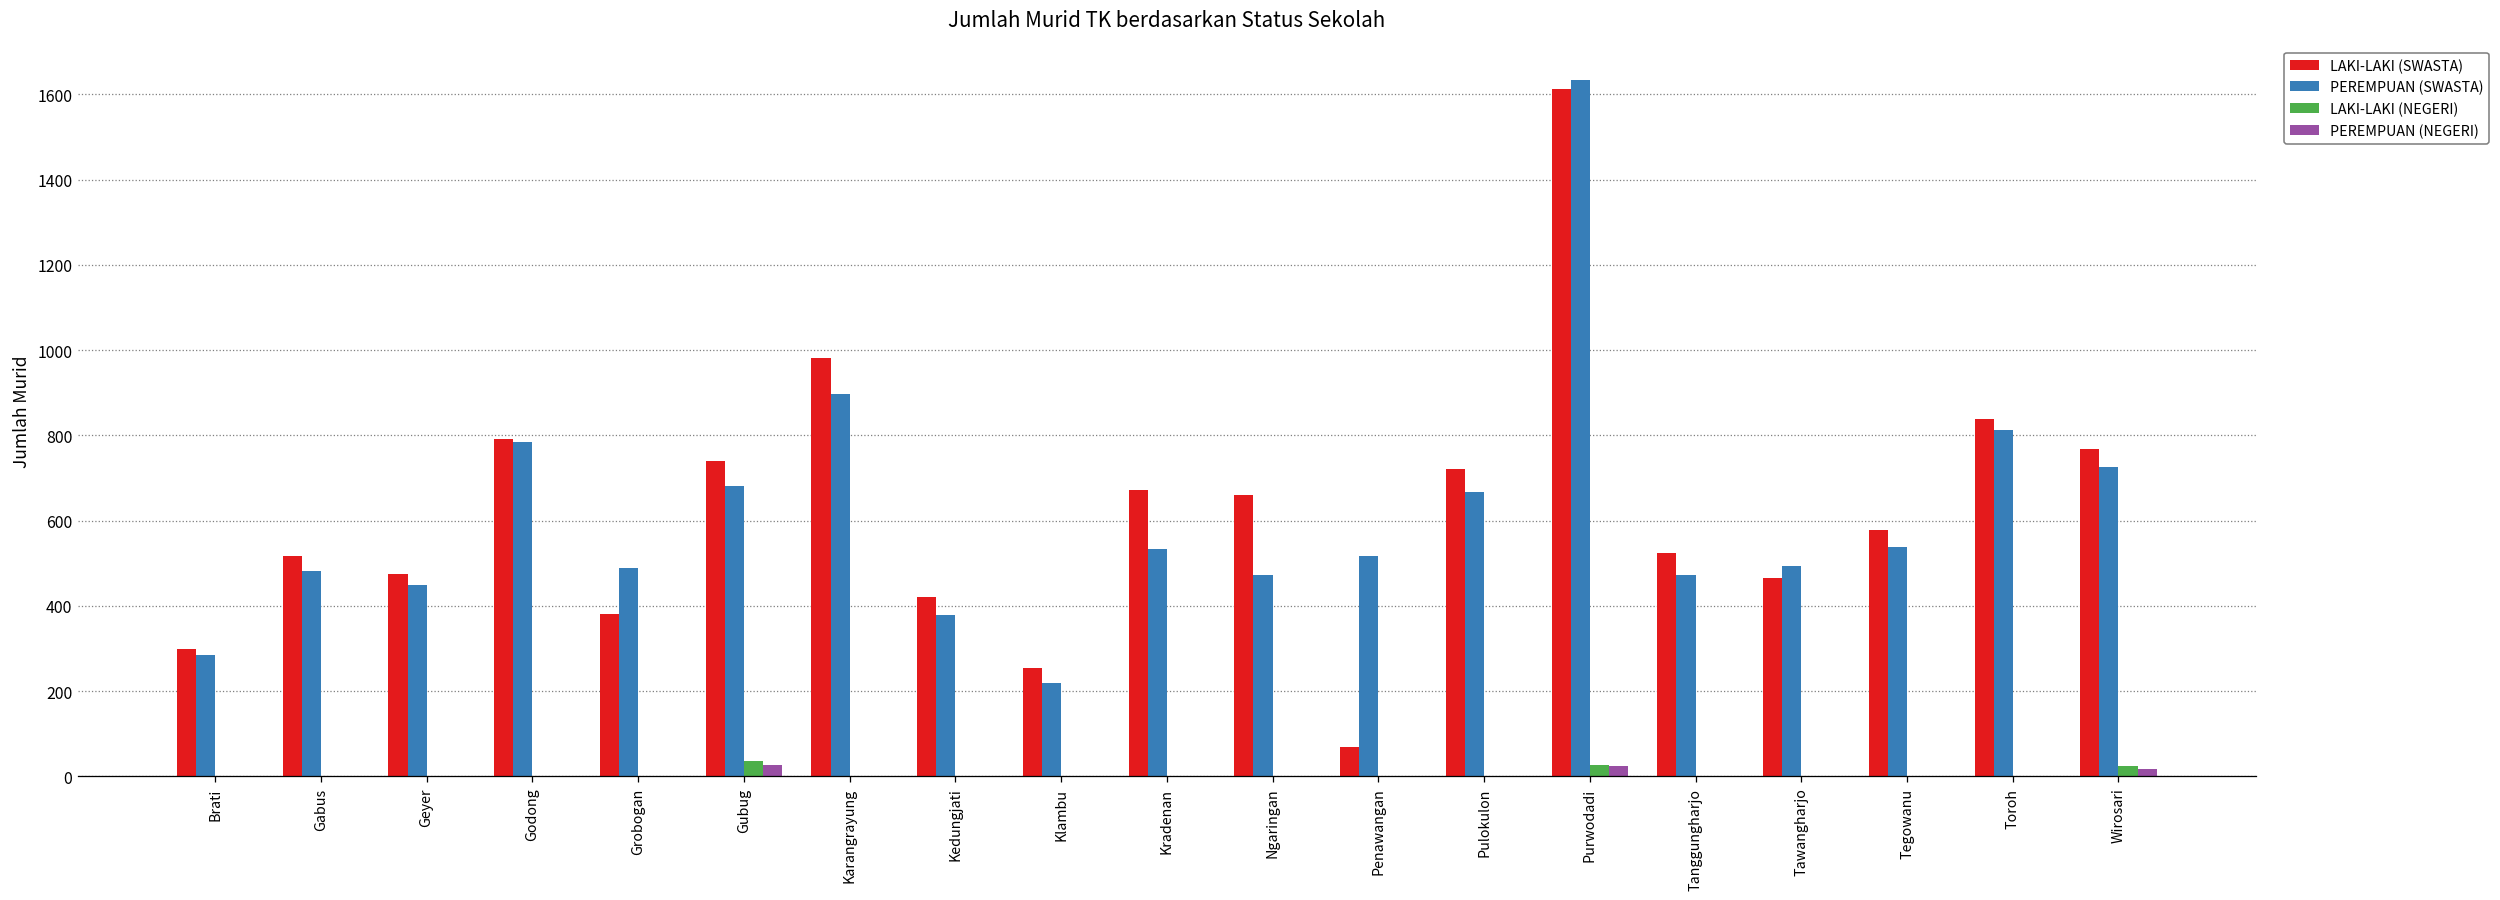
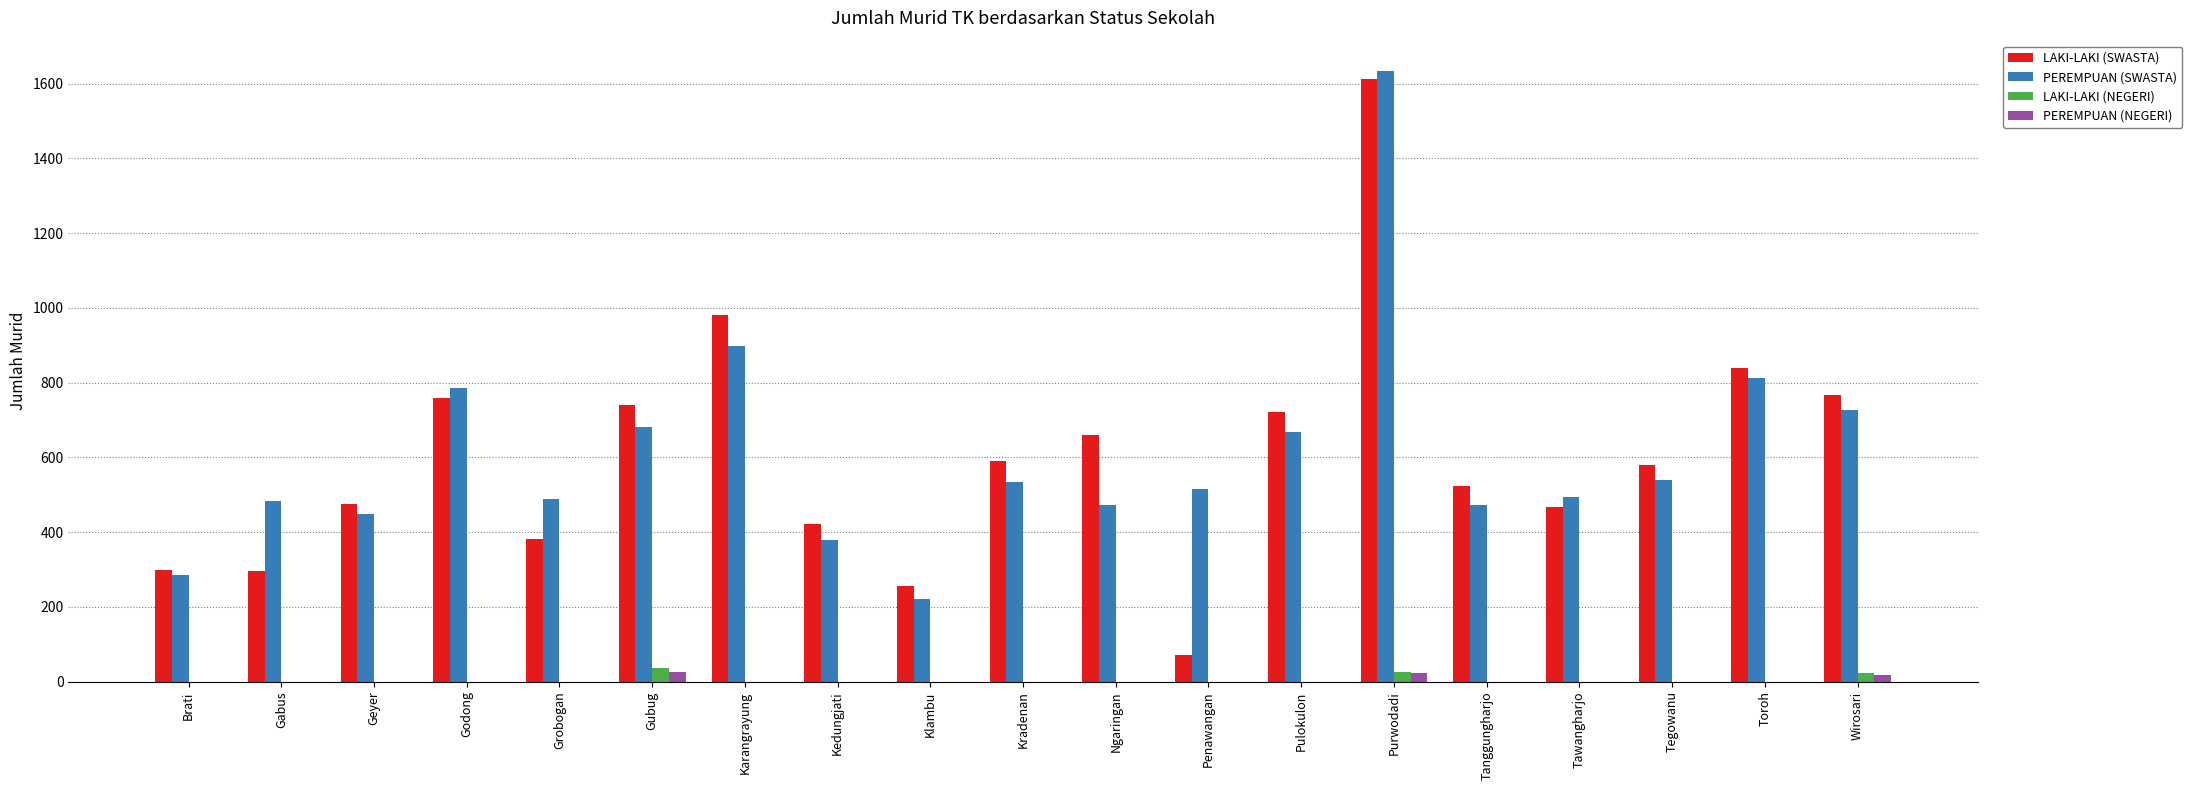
LAKI-LAKI (SWASTA), Gabus: 520 -> 300
LAKI-LAKI (SWASTA), Godong: 790 -> 760
LAKI-LAKI (SWASTA), Kradenan: 670 -> 590
